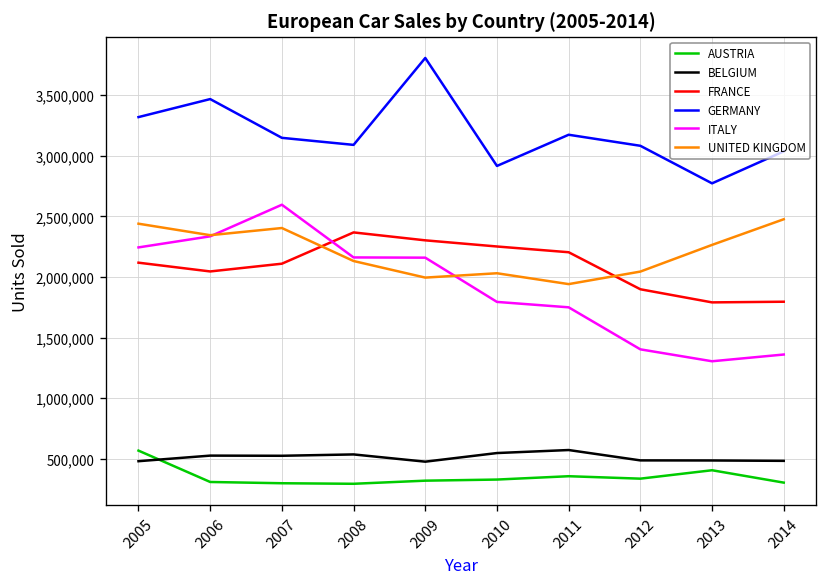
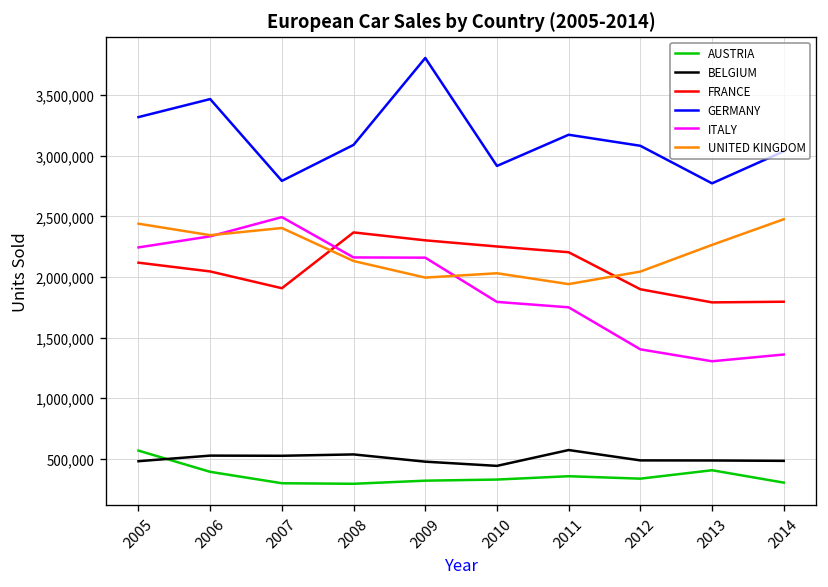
AUSTRIA, 2006: 310,000 -> 390,000
FRANCE, 2007: 2,110,000 -> 1,910,000
GERMANY, 2007: 3,150,000 -> 2,790,000
ITALY, 2007: 2,600,000 -> 2,490,000
BELGIUM, 2010: 550,000 -> 440,000
